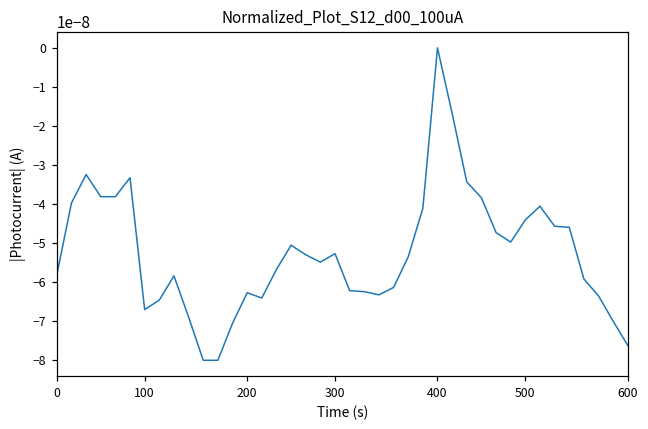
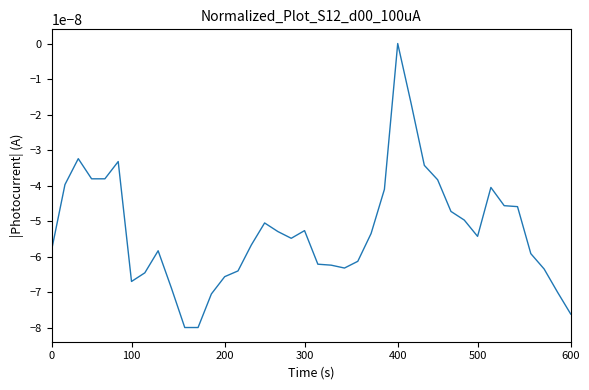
200: -0.000000063 -> -0.000000066
500: -0.000000044 -> -0.000000054
